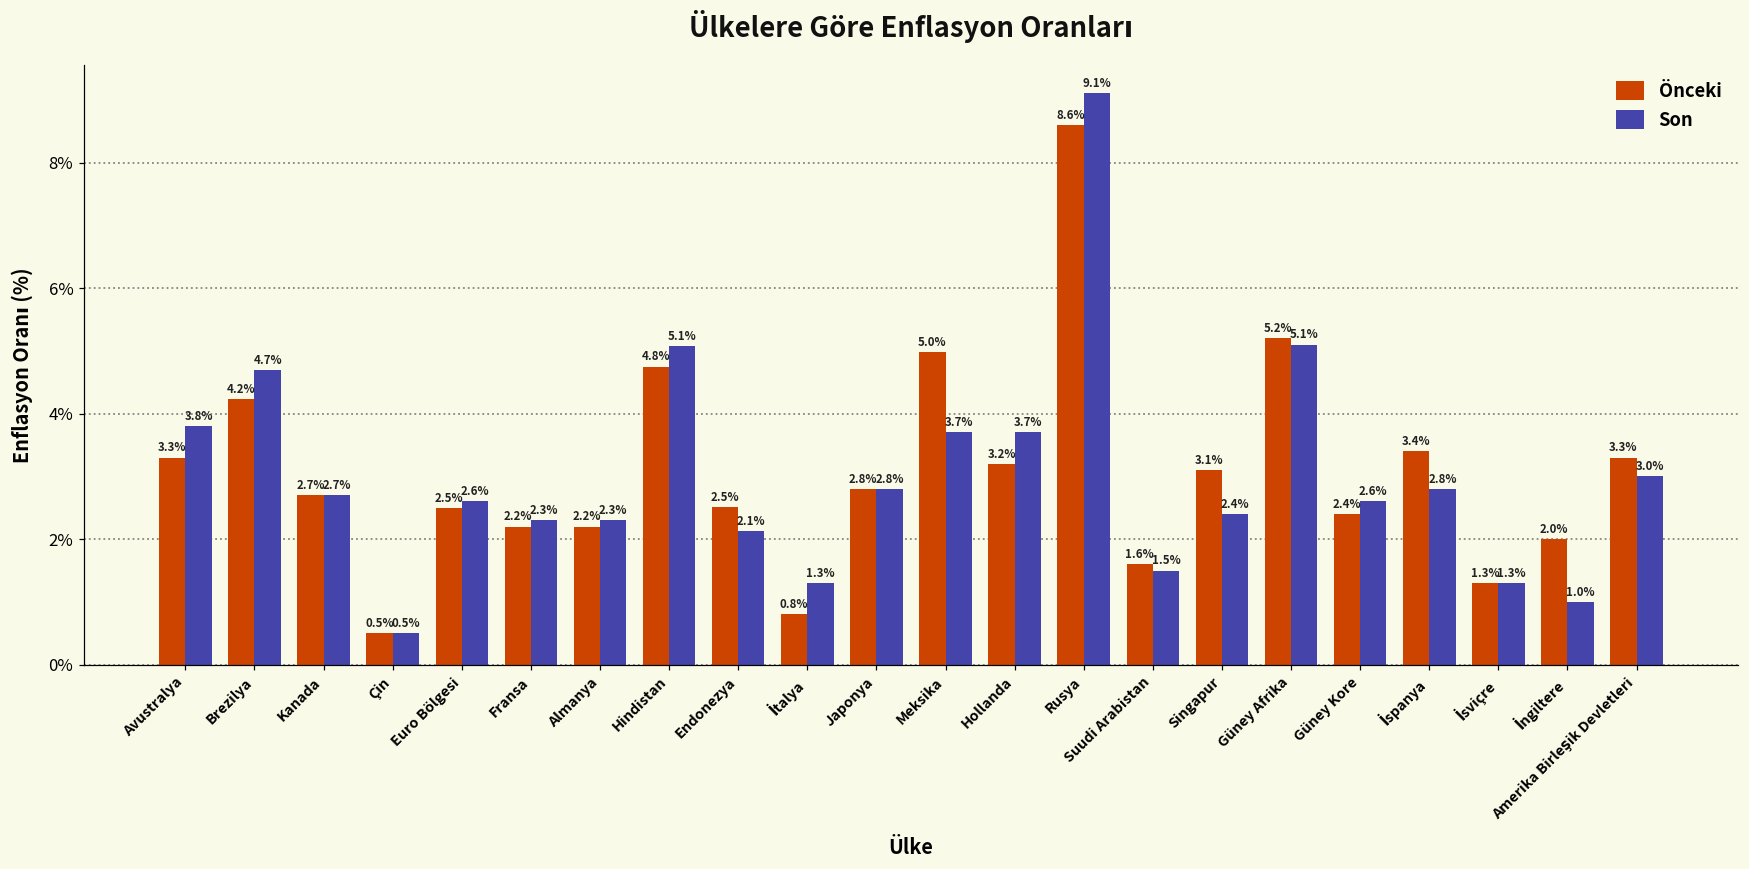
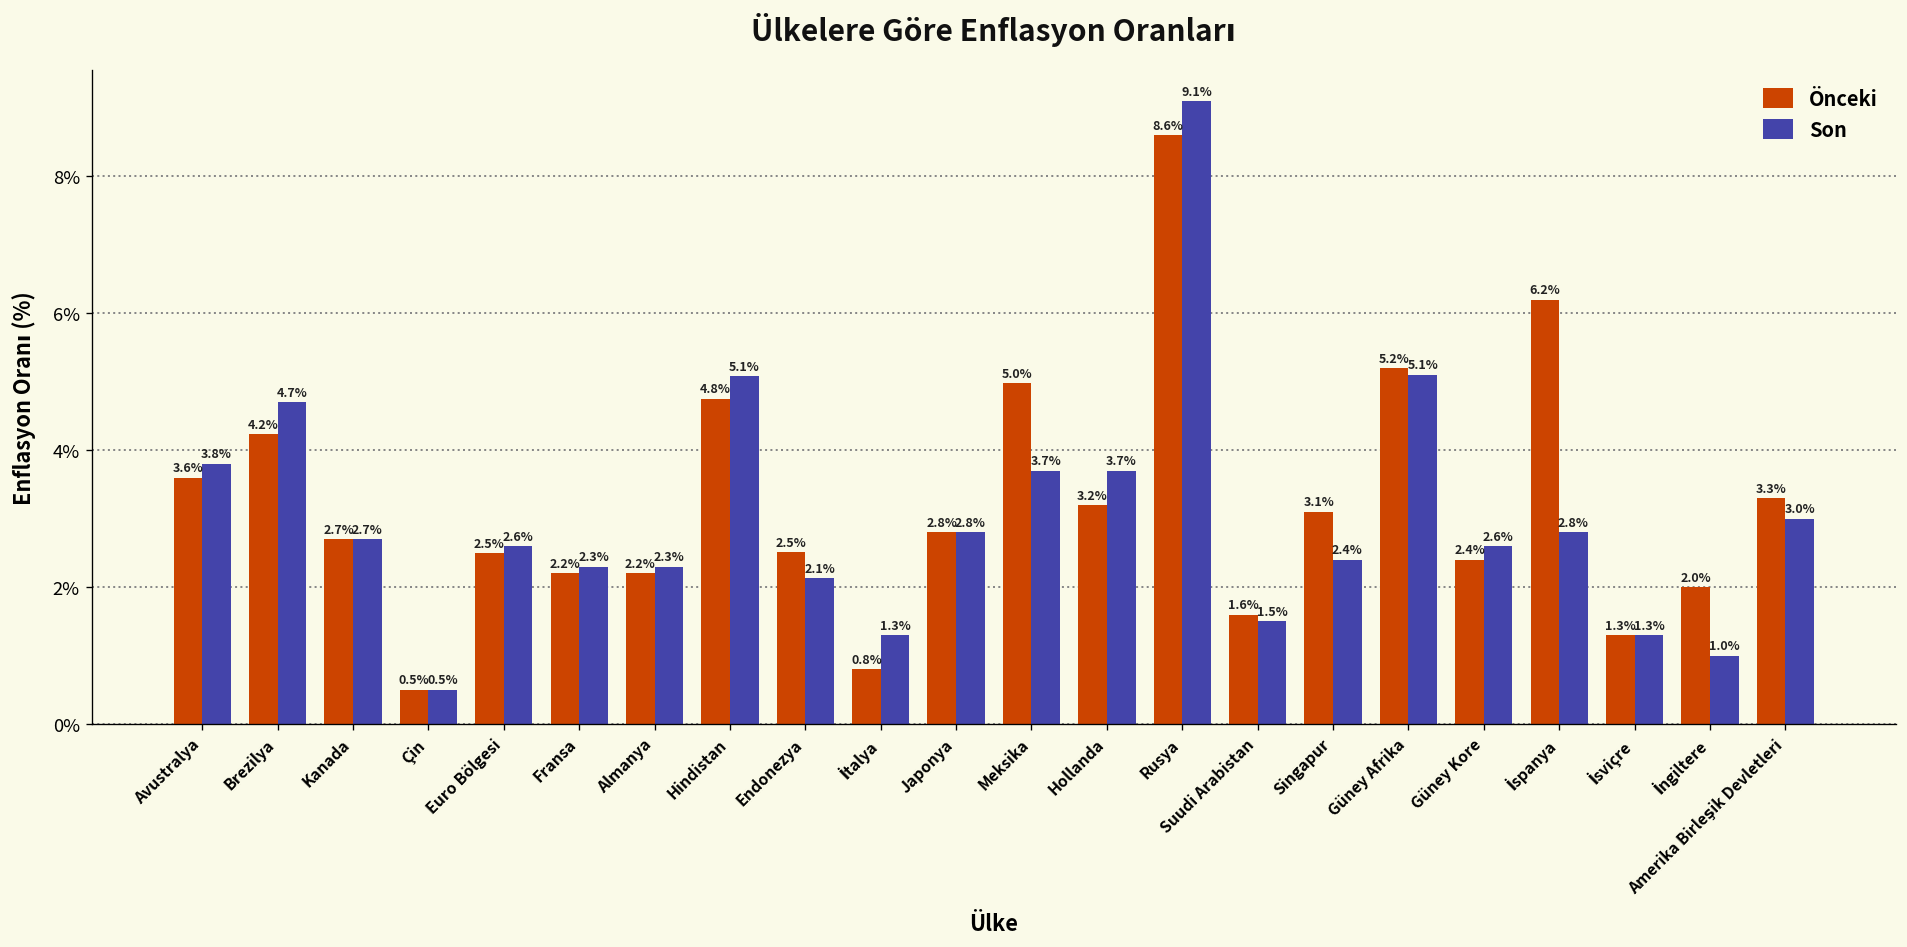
Önceki, Avustralya: 3.3% -> 3.6%
Önceki, İspanya: 3.4% -> 6.2%
